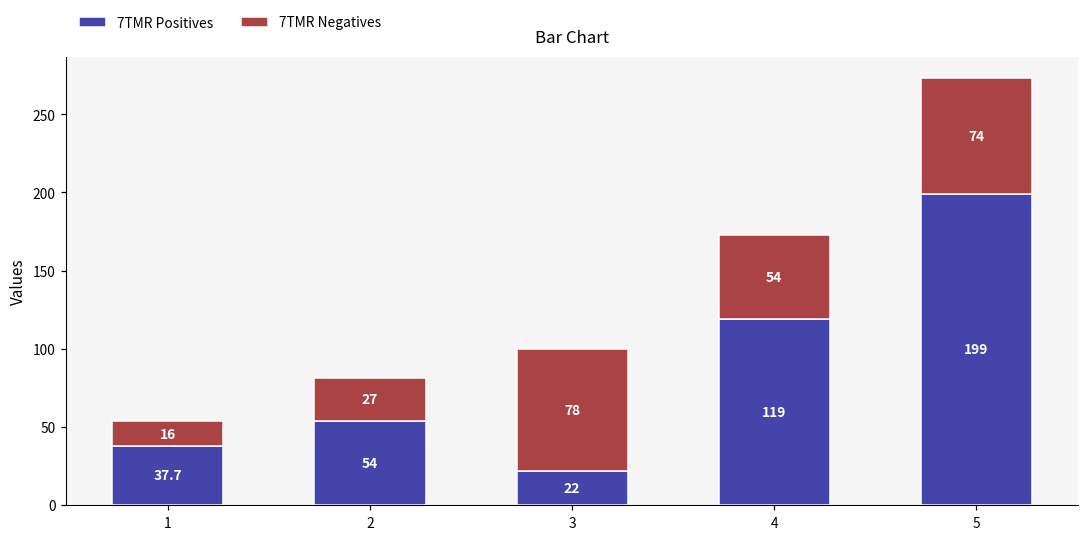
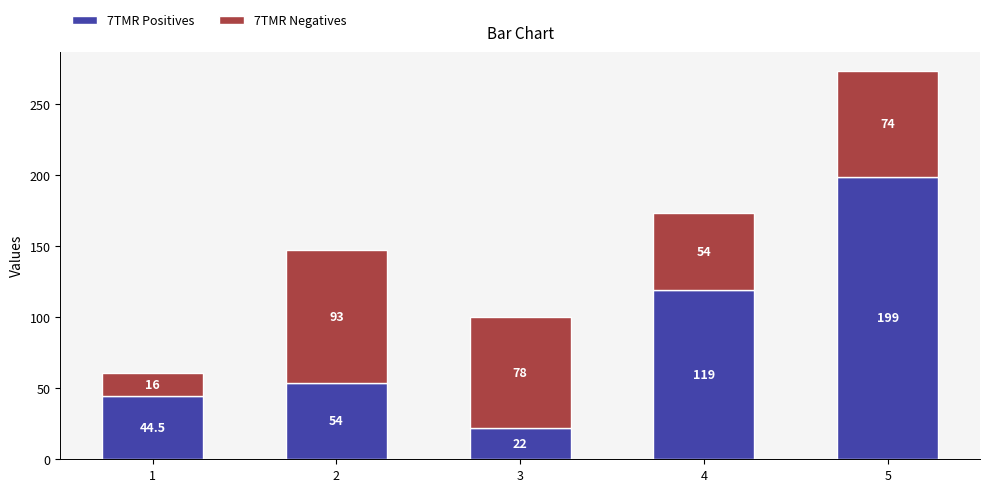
7TMR Positives, 1: 37.7 -> 44.5
7TMR Negatives, 2: 27 -> 93
